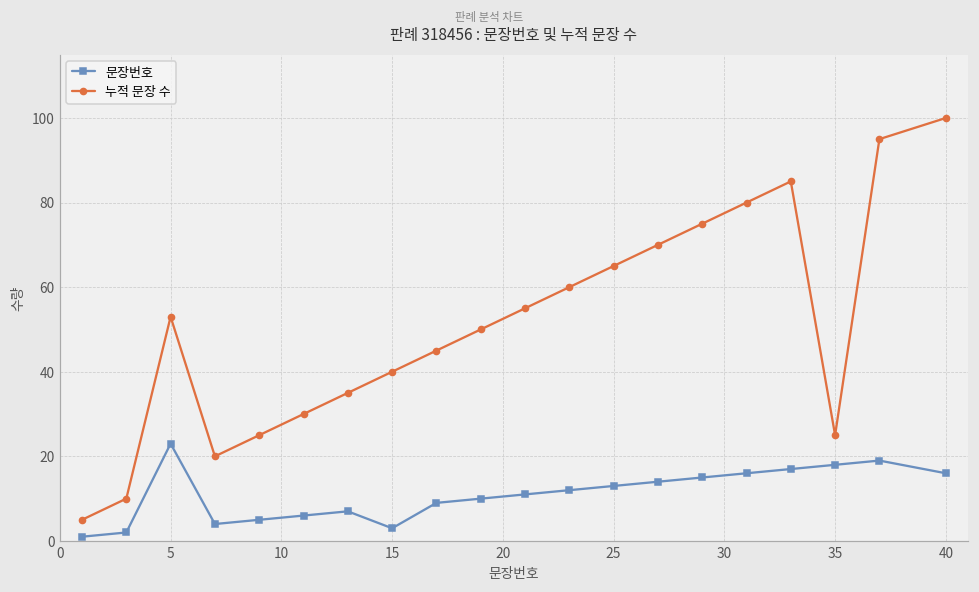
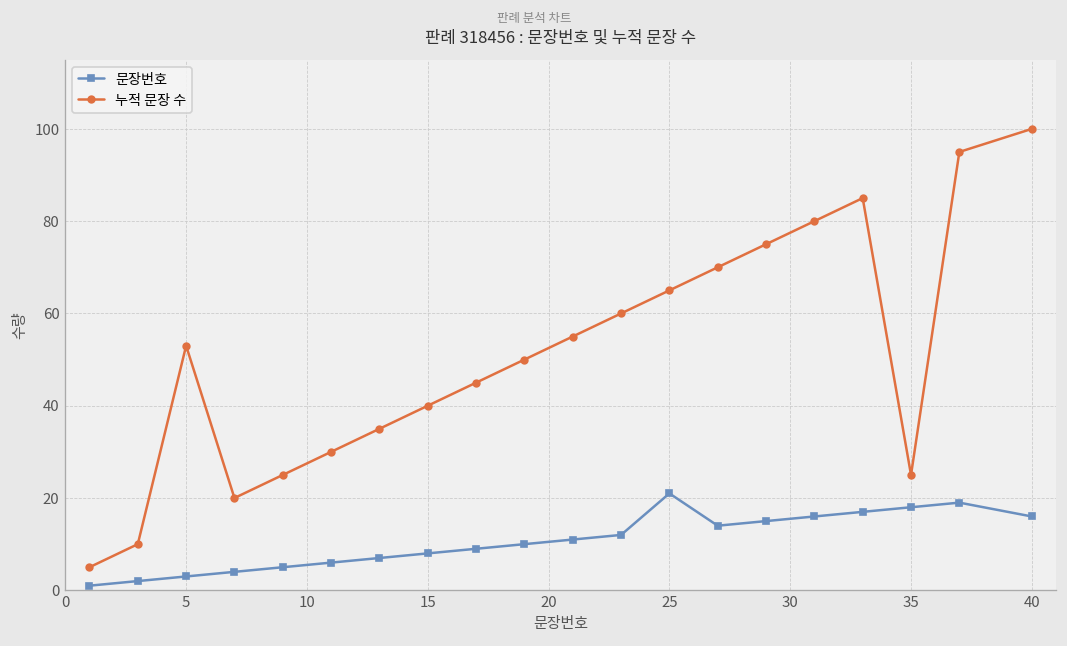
문장번호, 5: 23 -> 3
문장번호, 15: 3 -> 8
문장번호, 25: 13 -> 21
